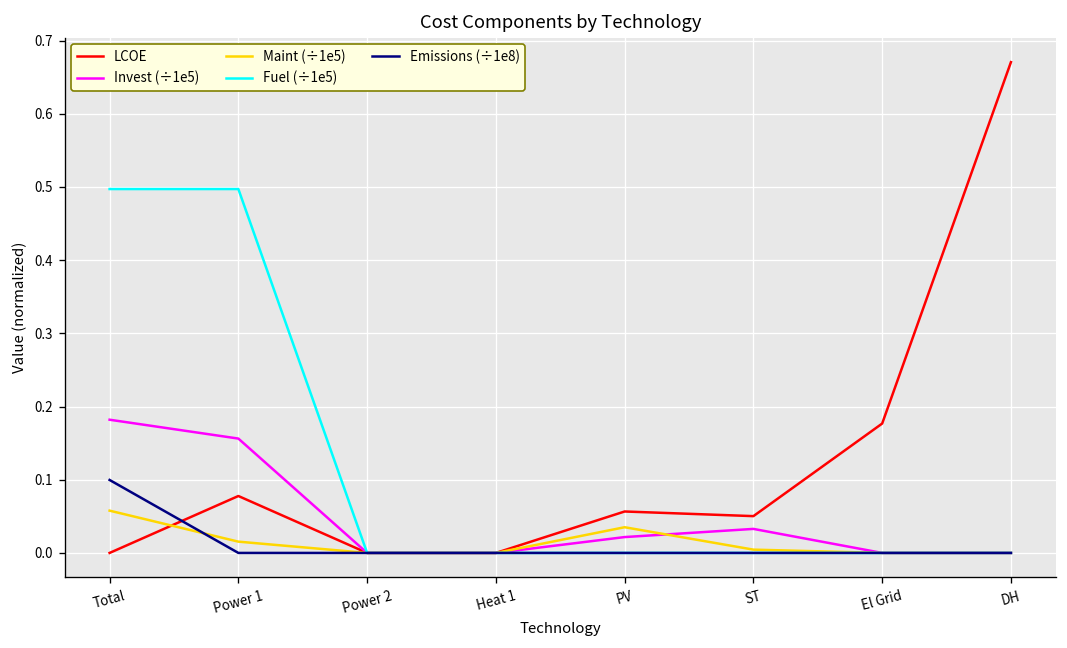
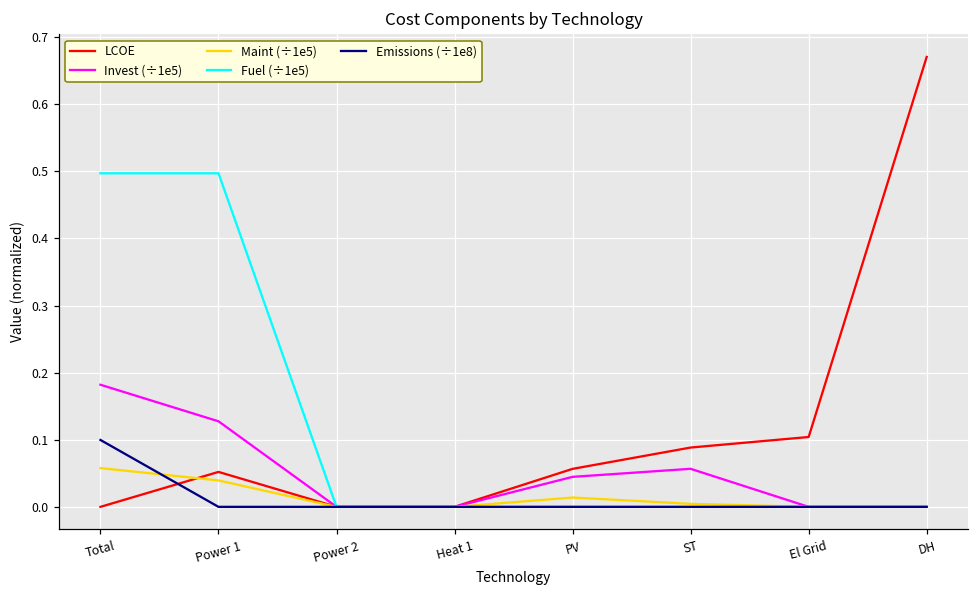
LCOE, Power 1: 0.08 -> 0.05
Invest (÷1e5), Power 1: 0.16 -> 0.13
Maint (÷1e5), Power 1: 0.02 -> 0.04
Invest (÷1e5), PV: 0.02 -> 0.04
Maint (÷1e5), PV: 0.04 -> 0.01
LCOE, ST: 0.05 -> 0.09
Invest (÷1e5), ST: 0.03 -> 0.06
LCOE, El Grid: 0.18 -> 0.10
